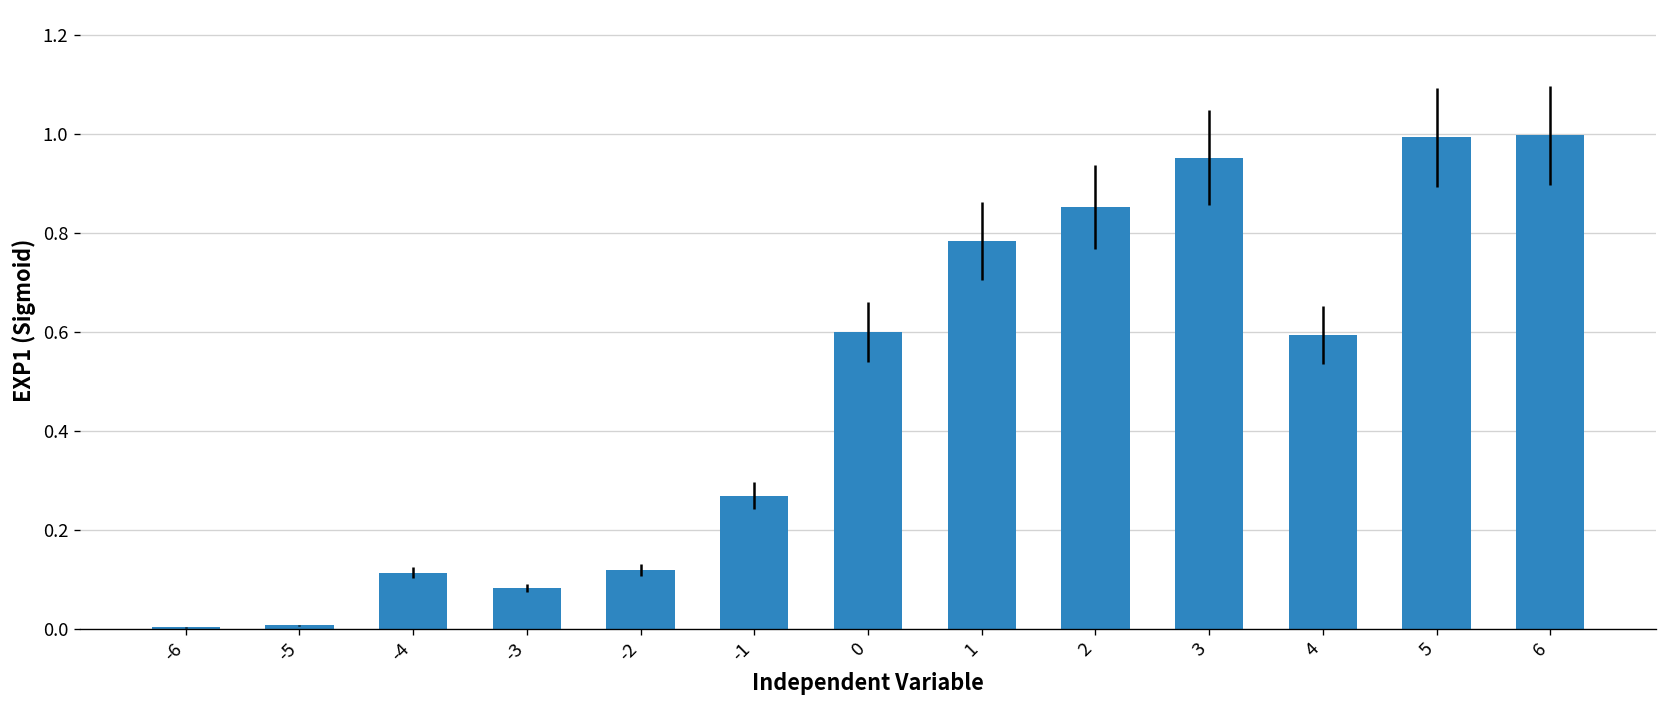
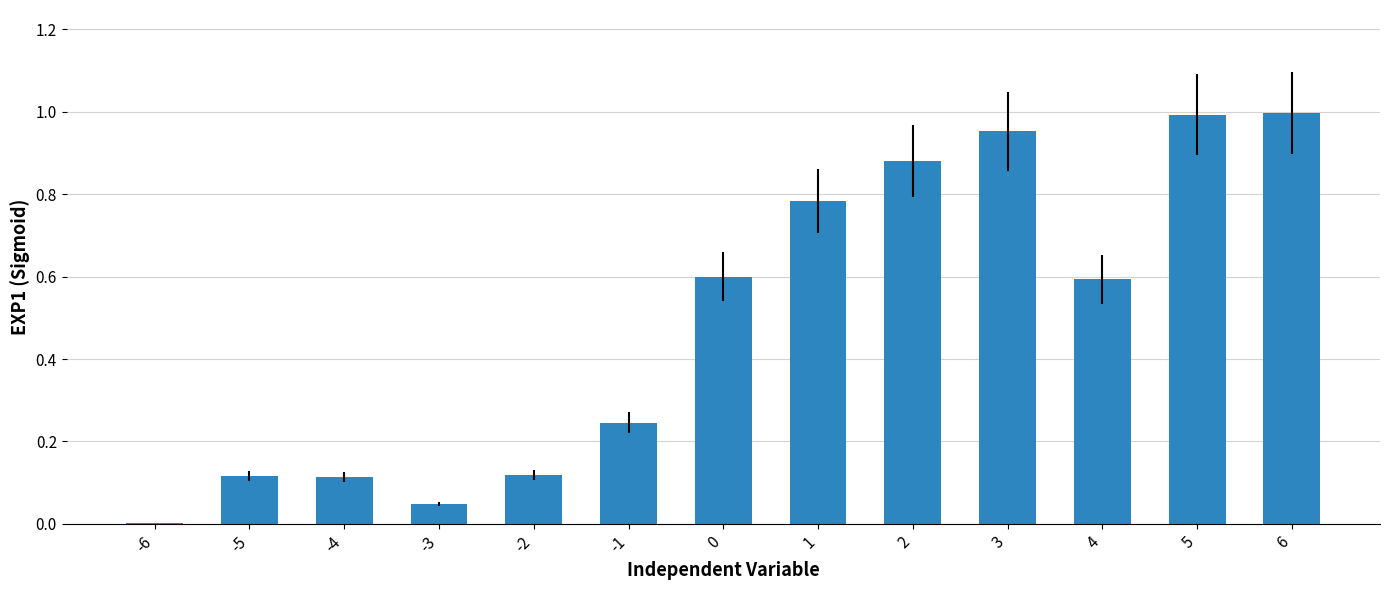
-5: 0.01 -> 0.12
-3: 0.08 -> 0.05
-1: 0.27 -> 0.25
2: 0.85 -> 0.88
